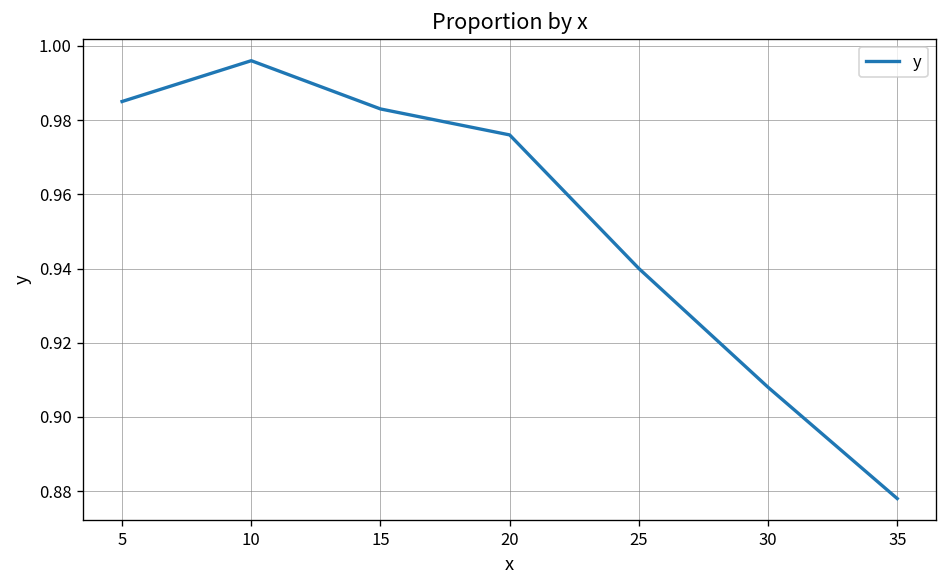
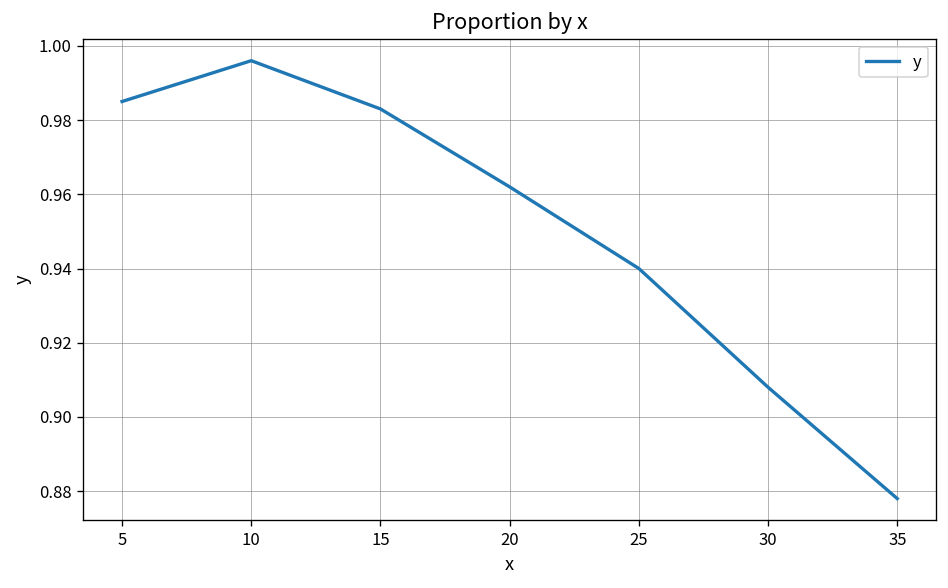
20: 0.976 -> 0.962
